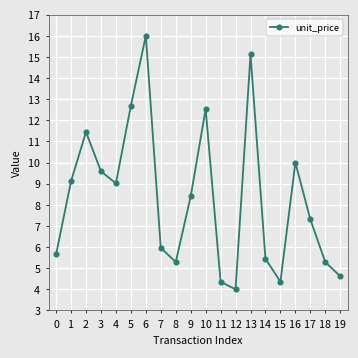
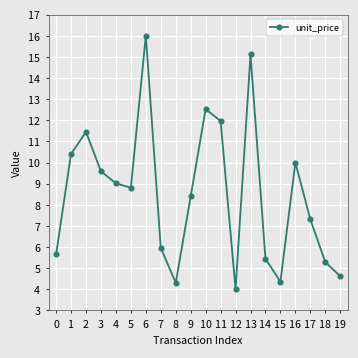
1: 9.1 -> 10.4
5: 12.7 -> 8.8
8: 5.3 -> 4.3
11: 4.4 -> 12.0
